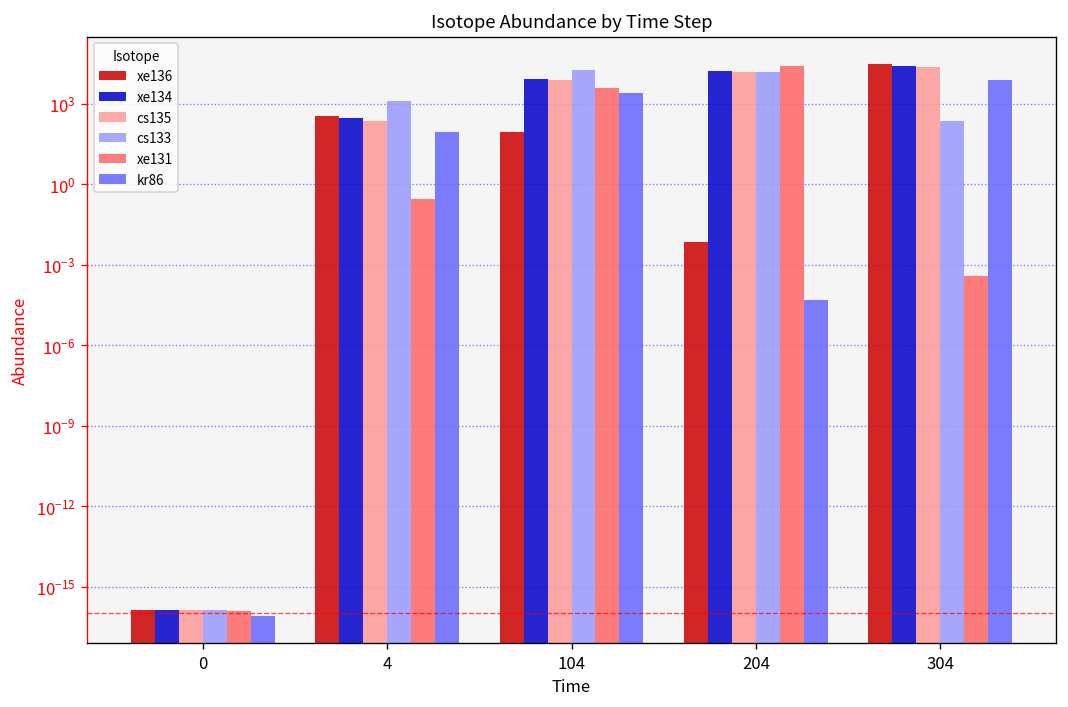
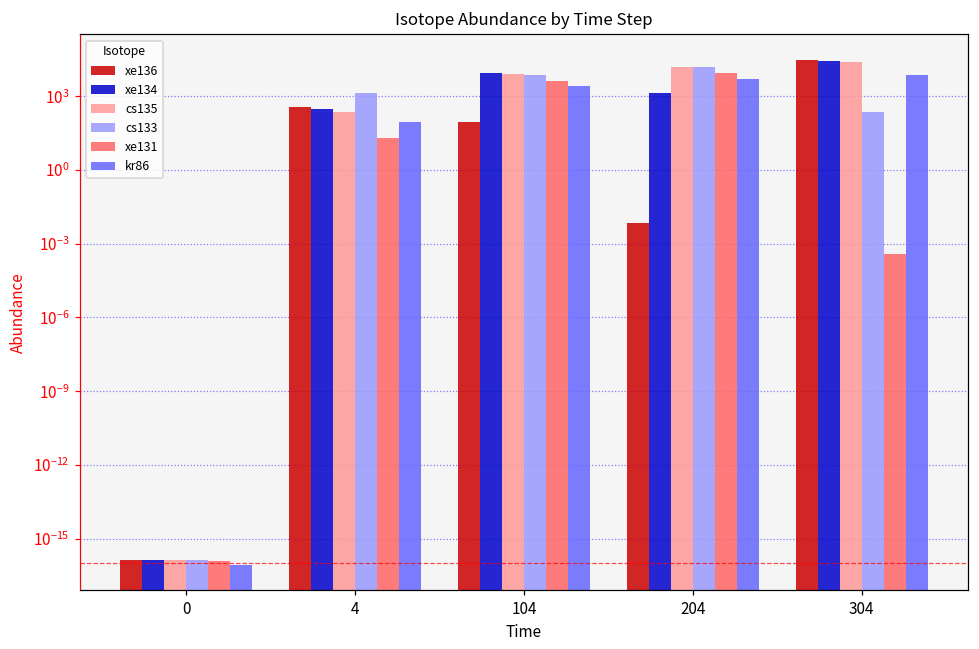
xe131, 4: 0.3 -> 20
cs133, 104: 20000 -> 7000
xe134, 204: 20000 -> 1000
xe131, 204: 30000 -> 9000
kr86, 204: 0.00005 -> 5000
